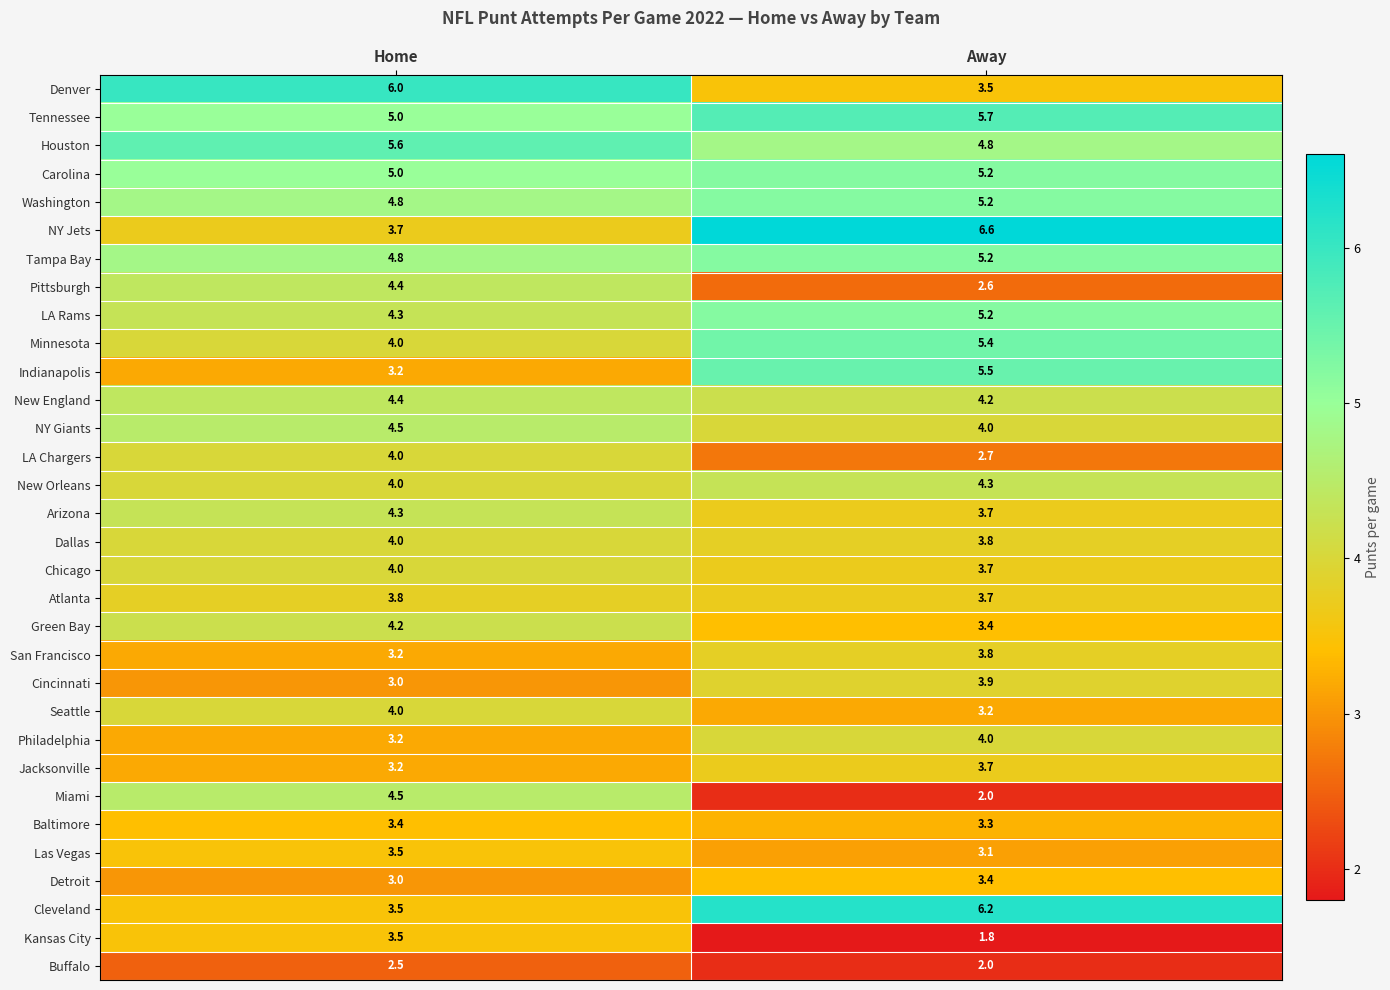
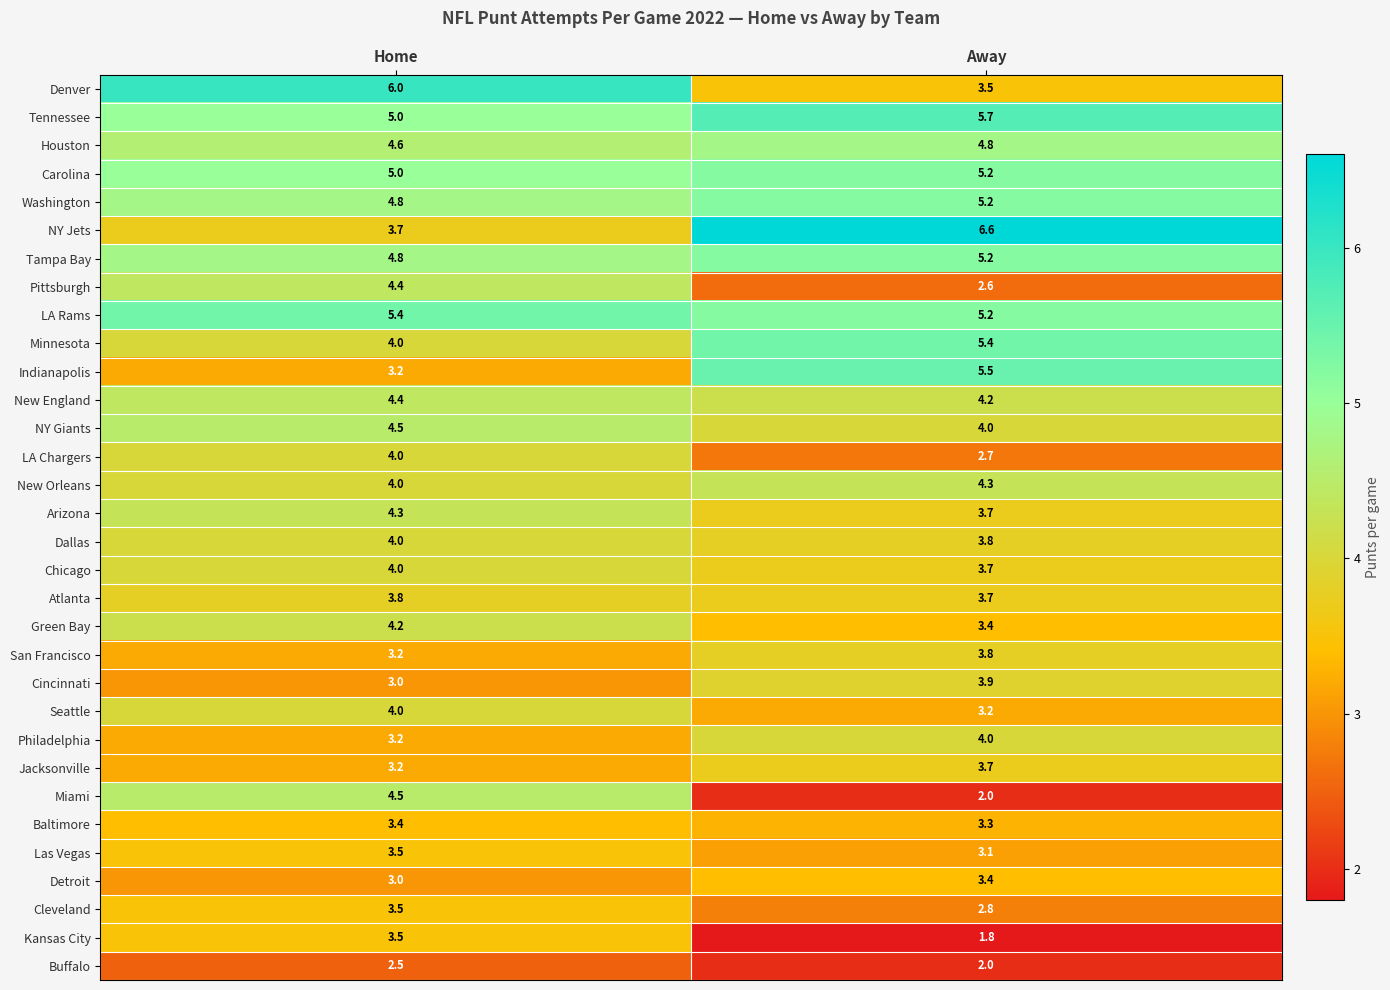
Houston, Home: 5.6 -> 4.6
LA Rams, Home: 4.3 -> 5.4
Cleveland, Away: 6.2 -> 2.8
